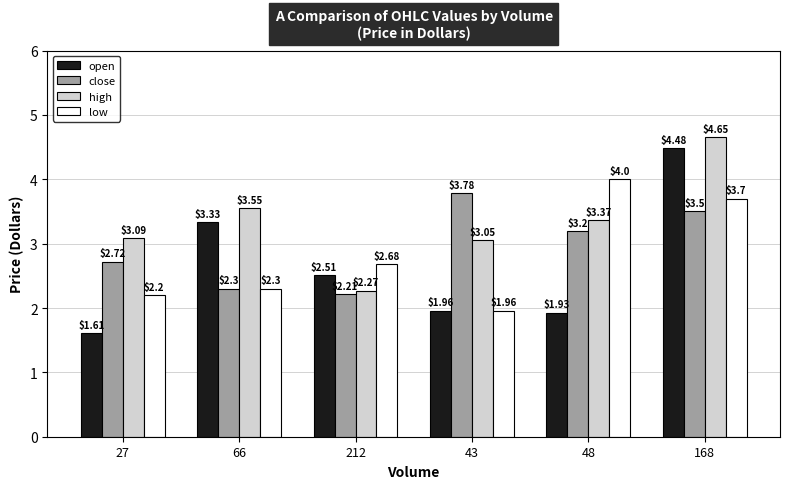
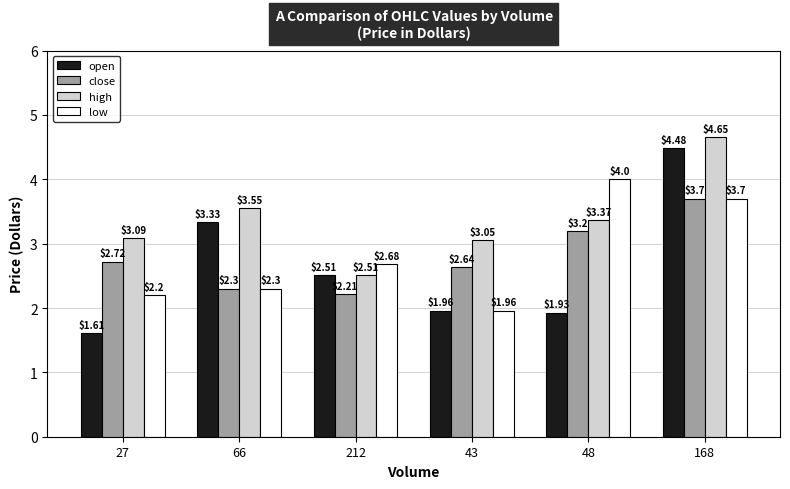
high, 212: $2.27 -> $2.51
close, 43: $3.78 -> $2.64
close, 168: $3.5 -> $3.7
